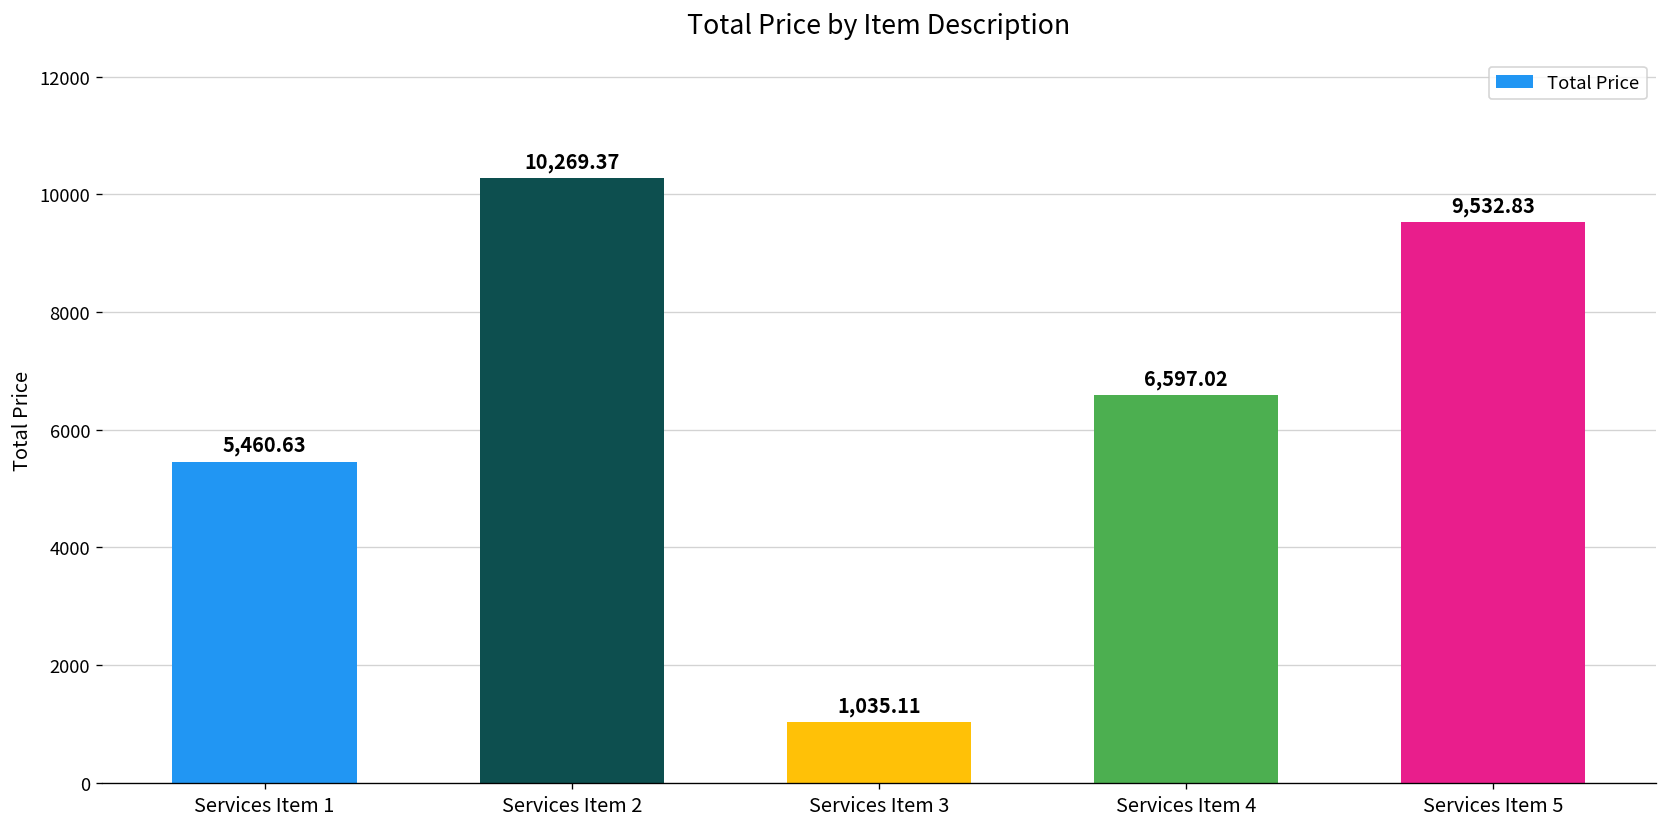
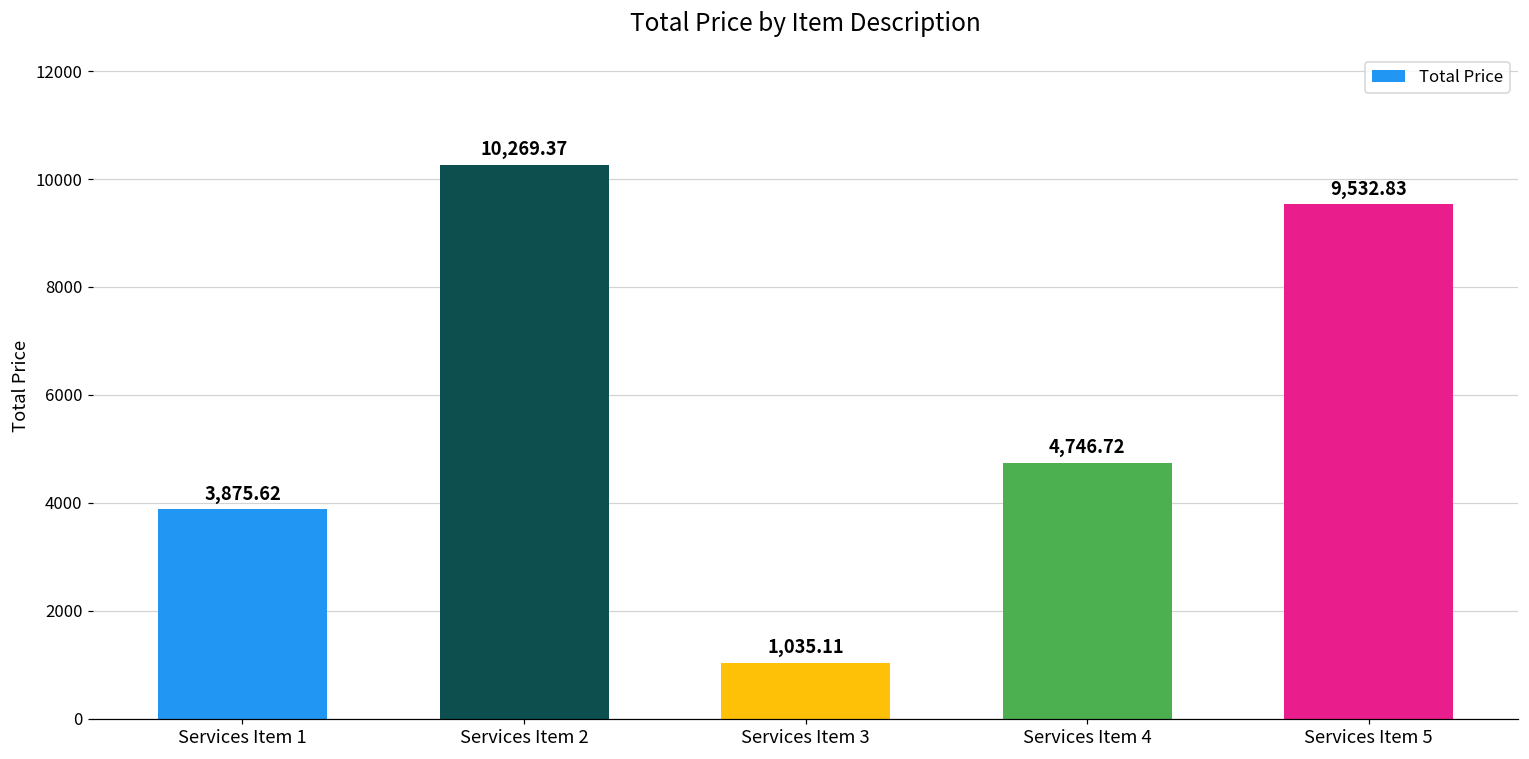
Services Item 1: 5,460.63 -> 3,875.62
Services Item 4: 6,597.02 -> 4,746.72
